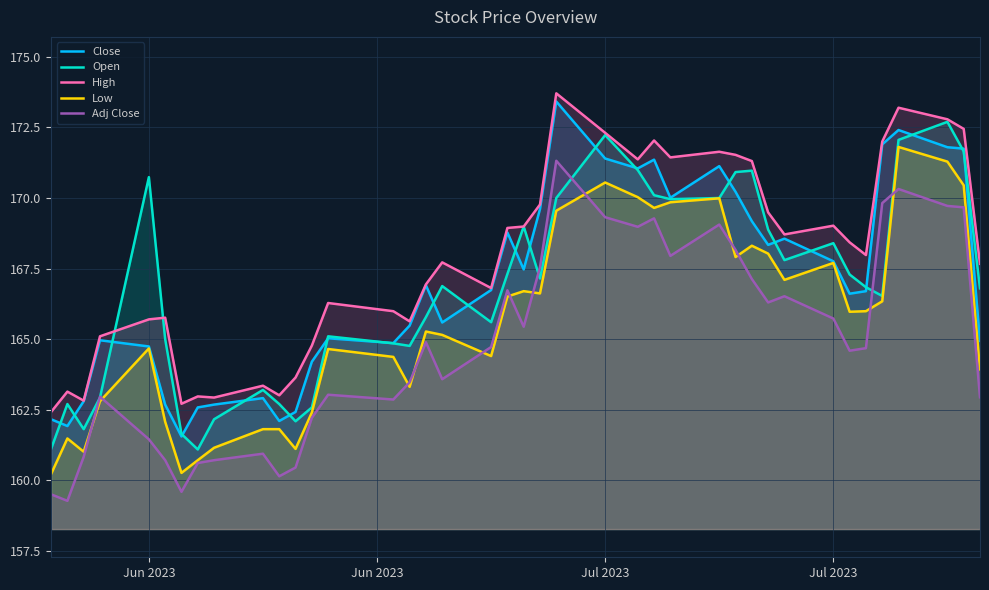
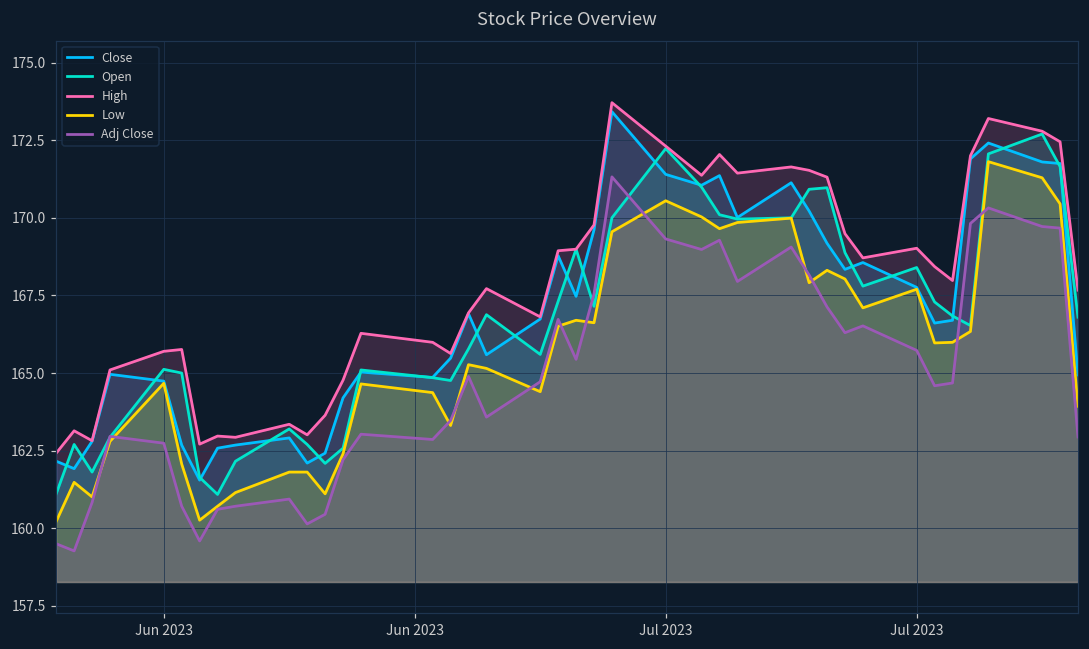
Open, Jun 2023: 170.7 -> 165.1
Adj Close, Jun 2023: 161.5 -> 162.7
